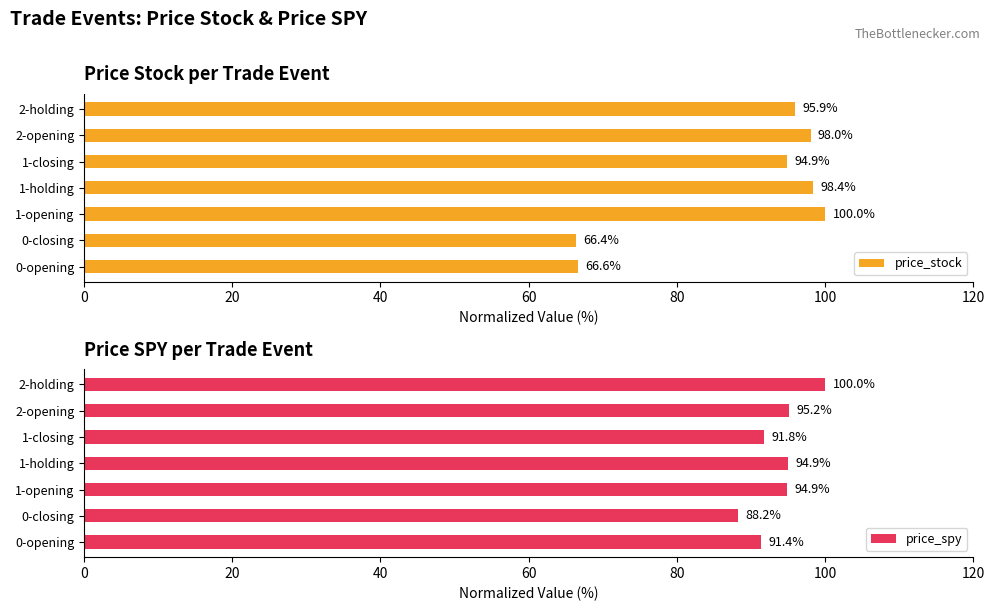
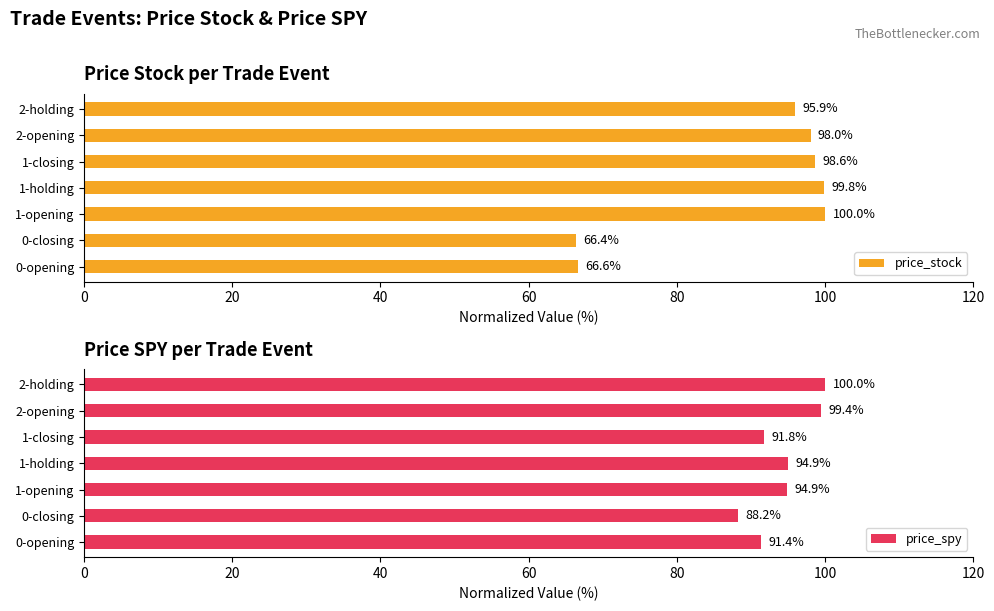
Price Stock per Trade Event, 1-closing: 94.9% -> 98.6%
Price Stock per Trade Event, 1-holding: 98.4% -> 99.8%
Price SPY per Trade Event, 2-opening: 95.2% -> 99.4%
